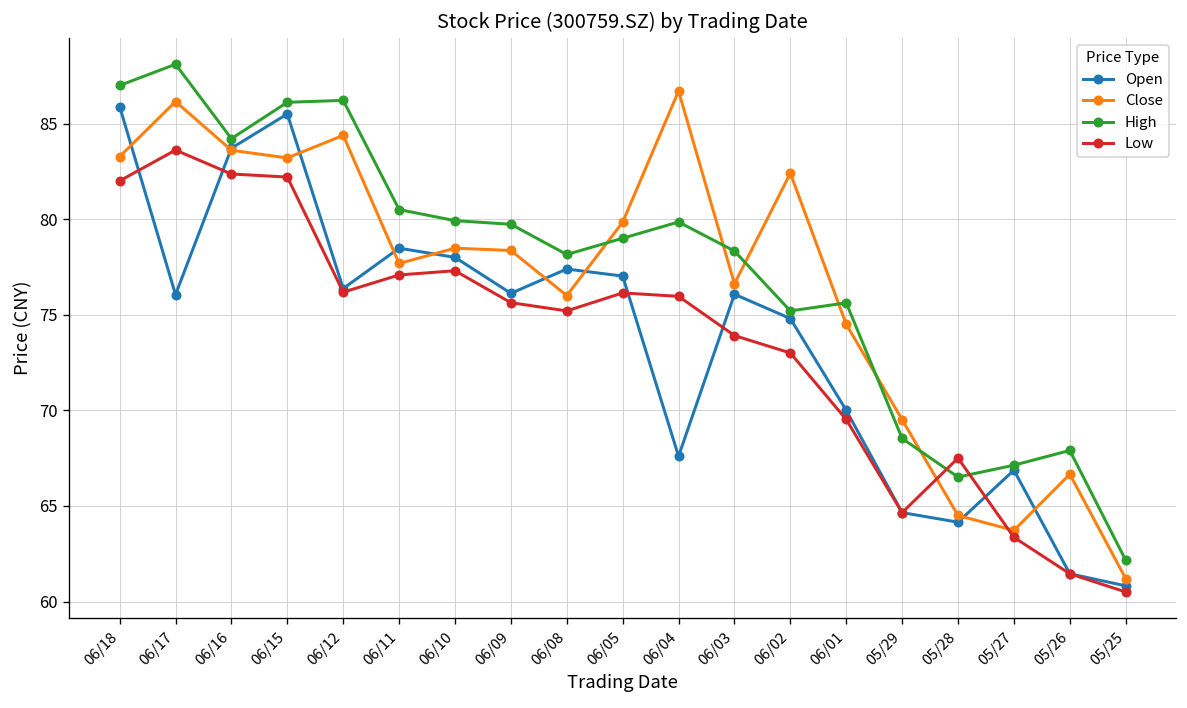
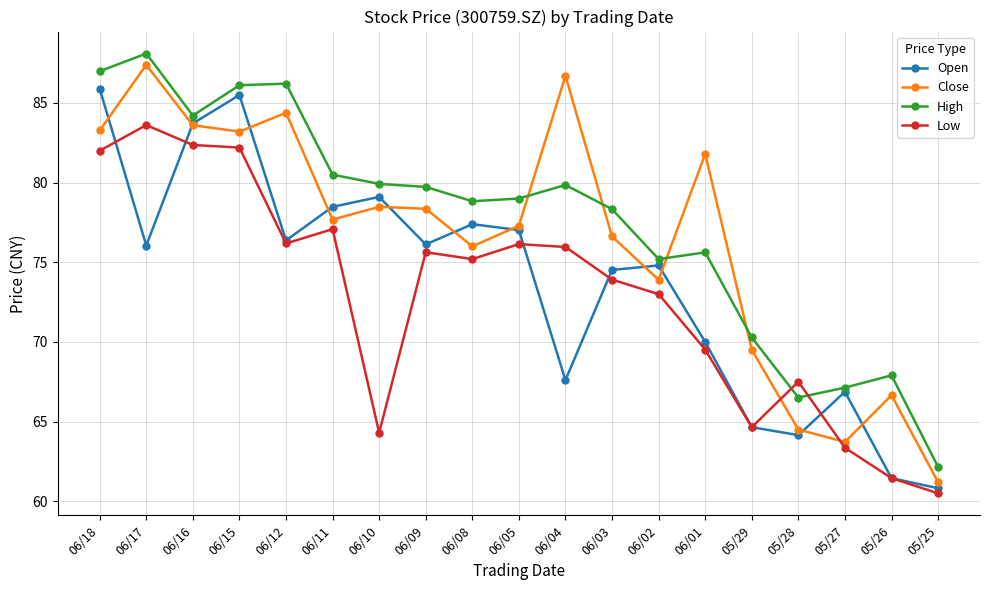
Close, 06/17: 86.2 -> 87.4
Open, 06/10: 78.0 -> 79.1
Low, 06/10: 77.3 -> 64.3
High, 06/08: 78.2 -> 78.8
Close, 06/05: 79.8 -> 77.3
Open, 06/03: 76.1 -> 74.5
Close, 06/02: 82.4 -> 73.9
Close, 06/01: 74.5 -> 81.8
High, 05/29: 68.5 -> 70.3
